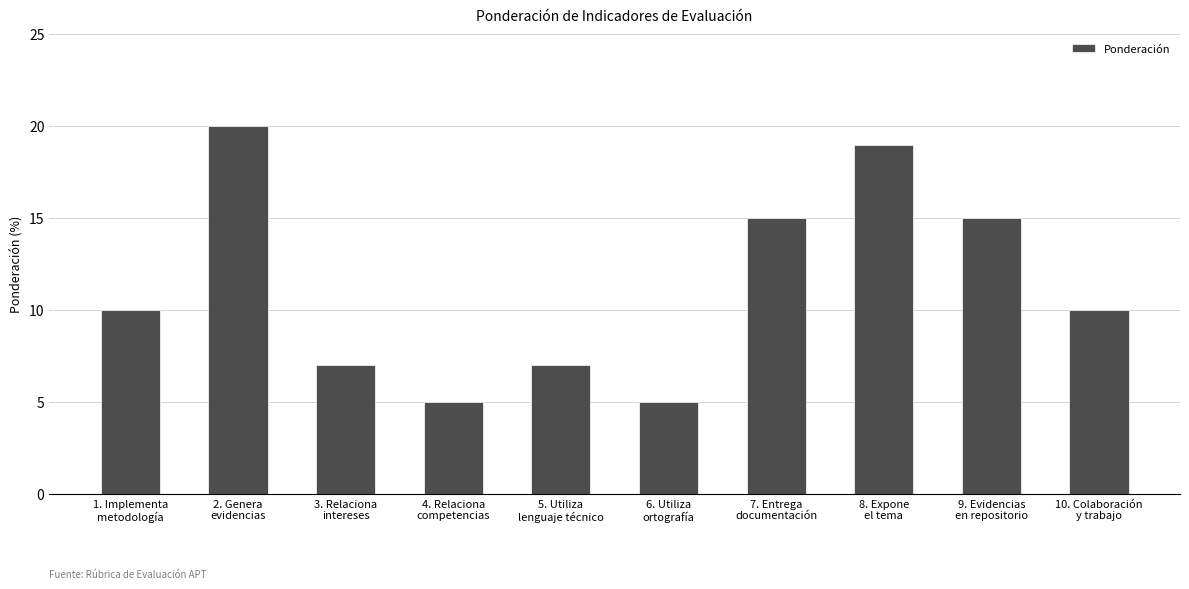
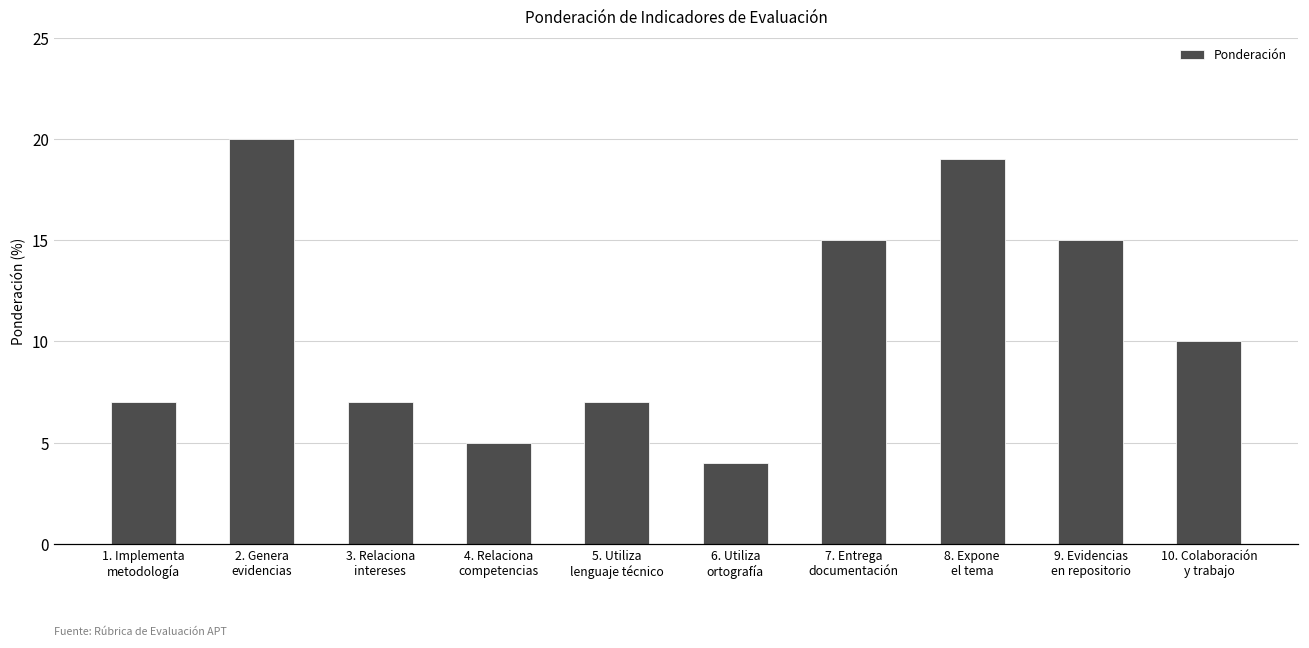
1. Implementa metodología: 10 -> 7
6. Utiliza ortografía: 5 -> 4
